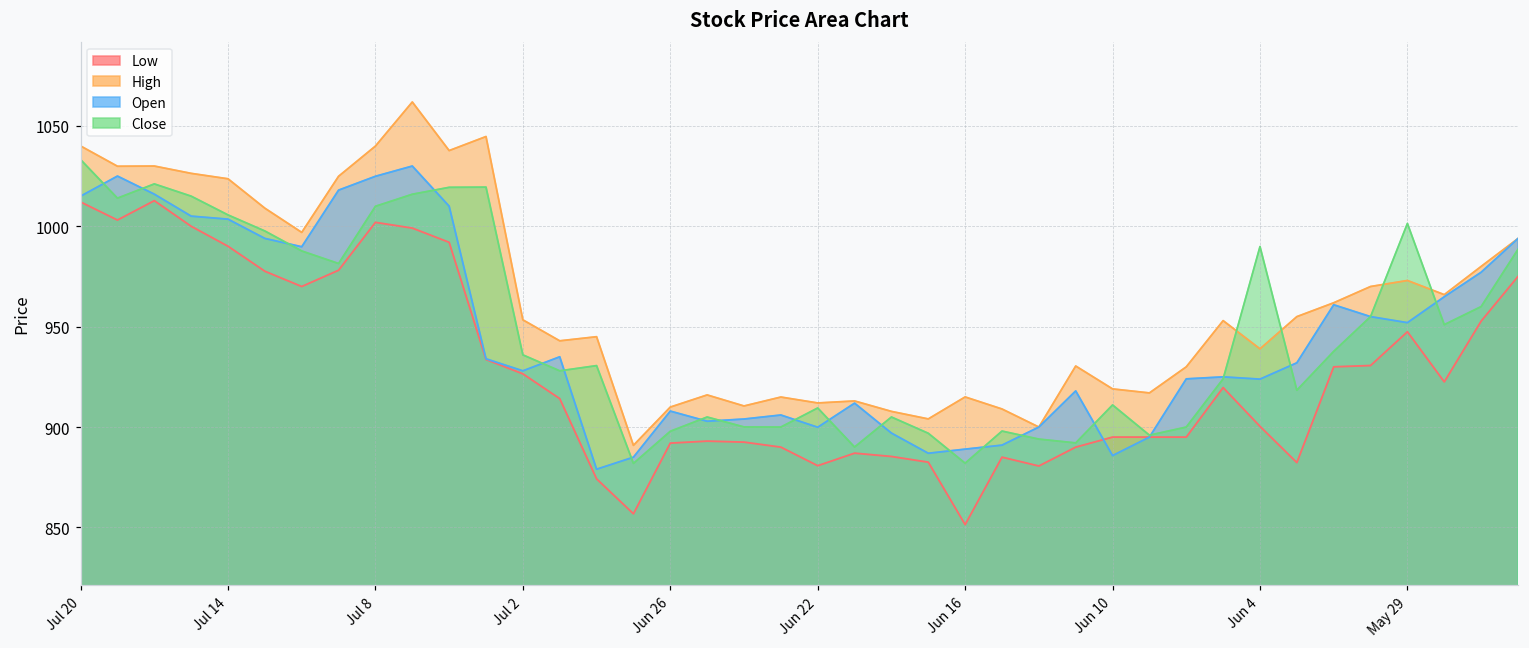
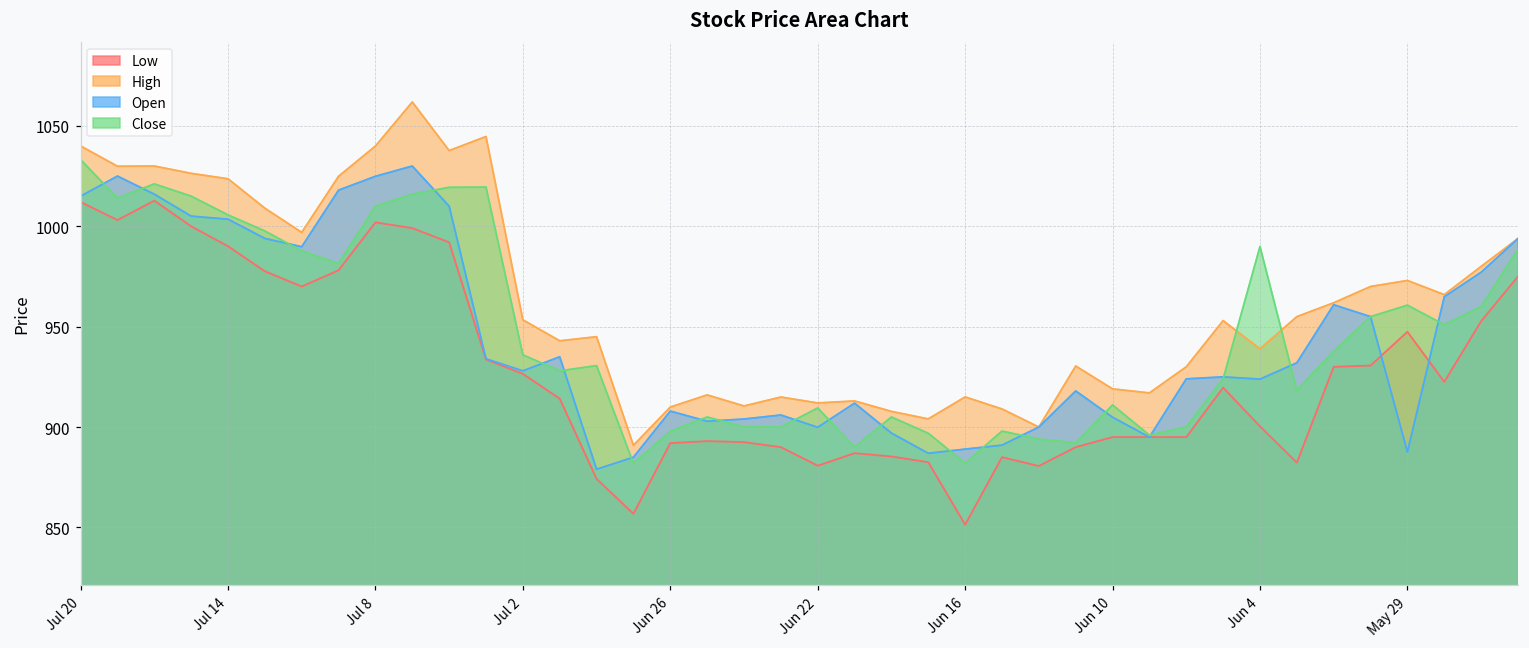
Open, Jun 10: 886 -> 905
Open, May 29: 952 -> 888
Close, May 29: 1001 -> 961
